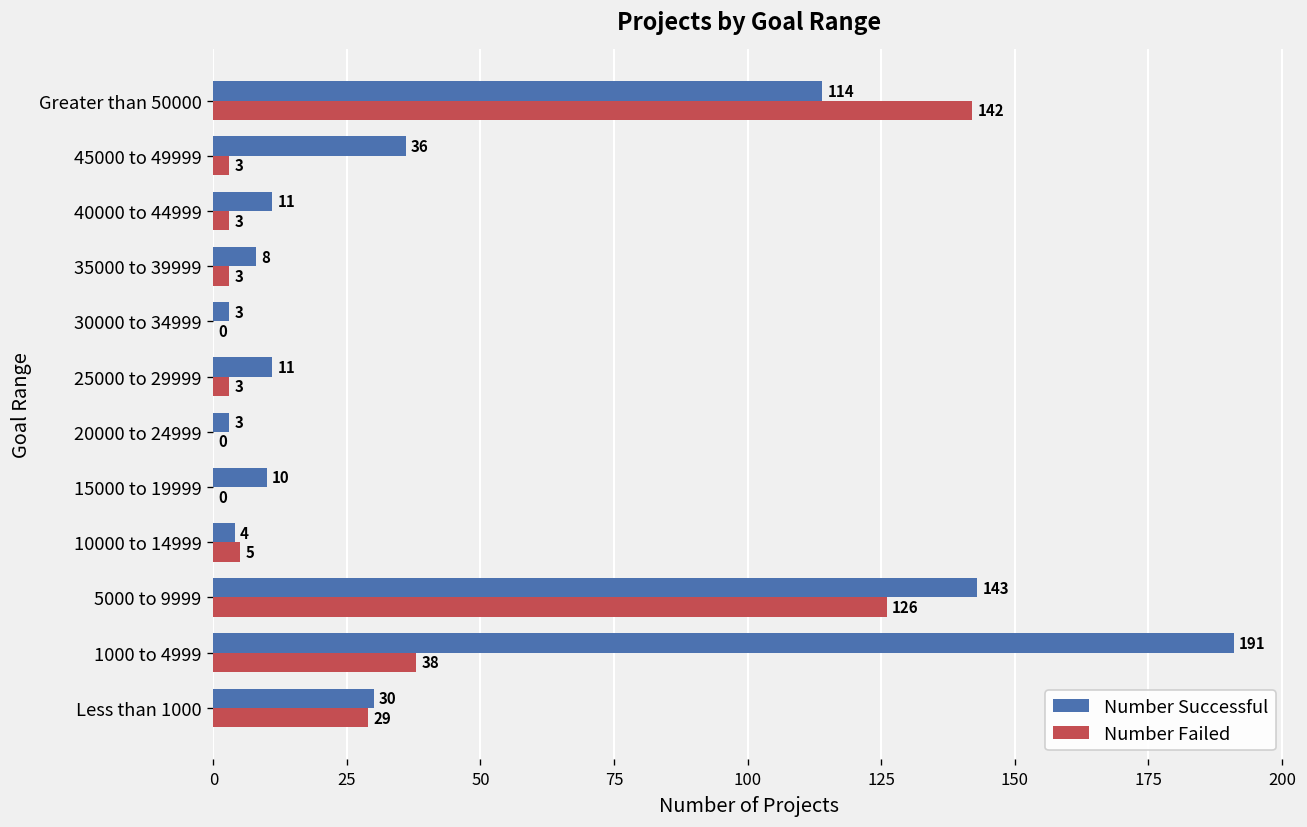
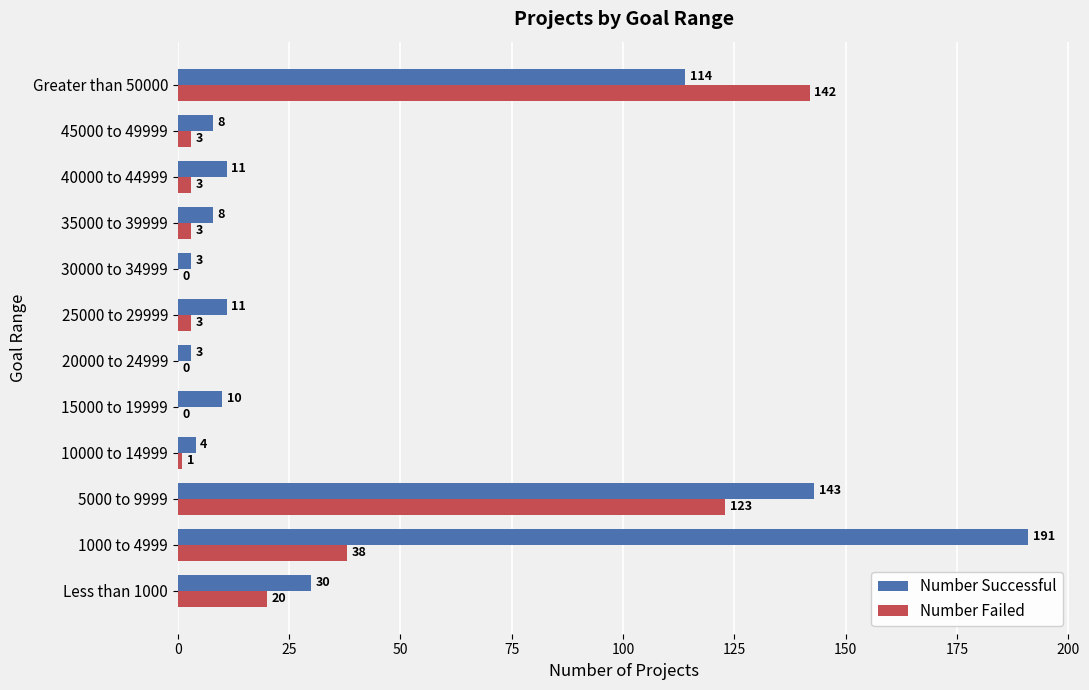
Number Successful, 45000 to 49999: 36 -> 8
Number Failed, 10000 to 14999: 5 -> 1
Number Failed, 5000 to 9999: 126 -> 123
Number Failed, Less than 1000: 29 -> 20
